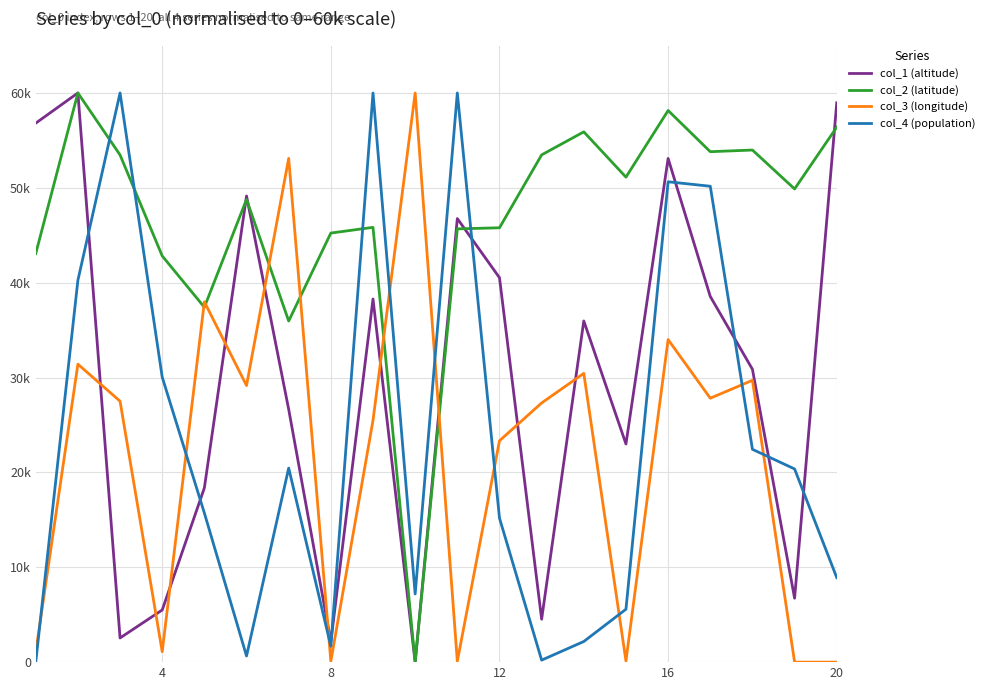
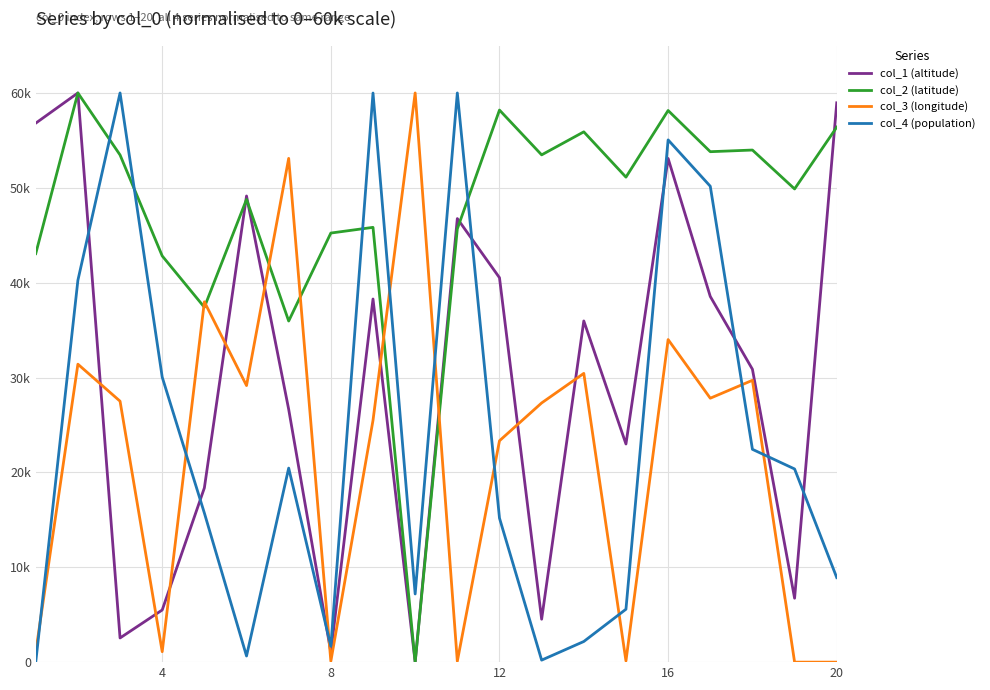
col_1 (altitude), 8: 2000 -> 1000
col_2 (latitude), 12: 46000 -> 58000
col_4 (population), 16: 51000 -> 55000
